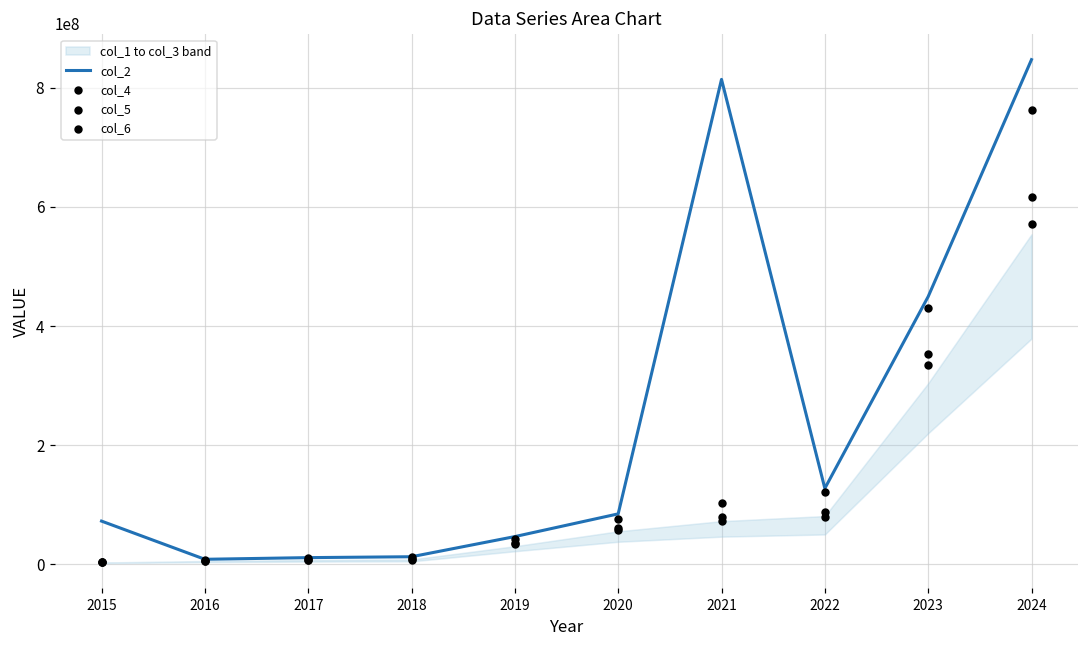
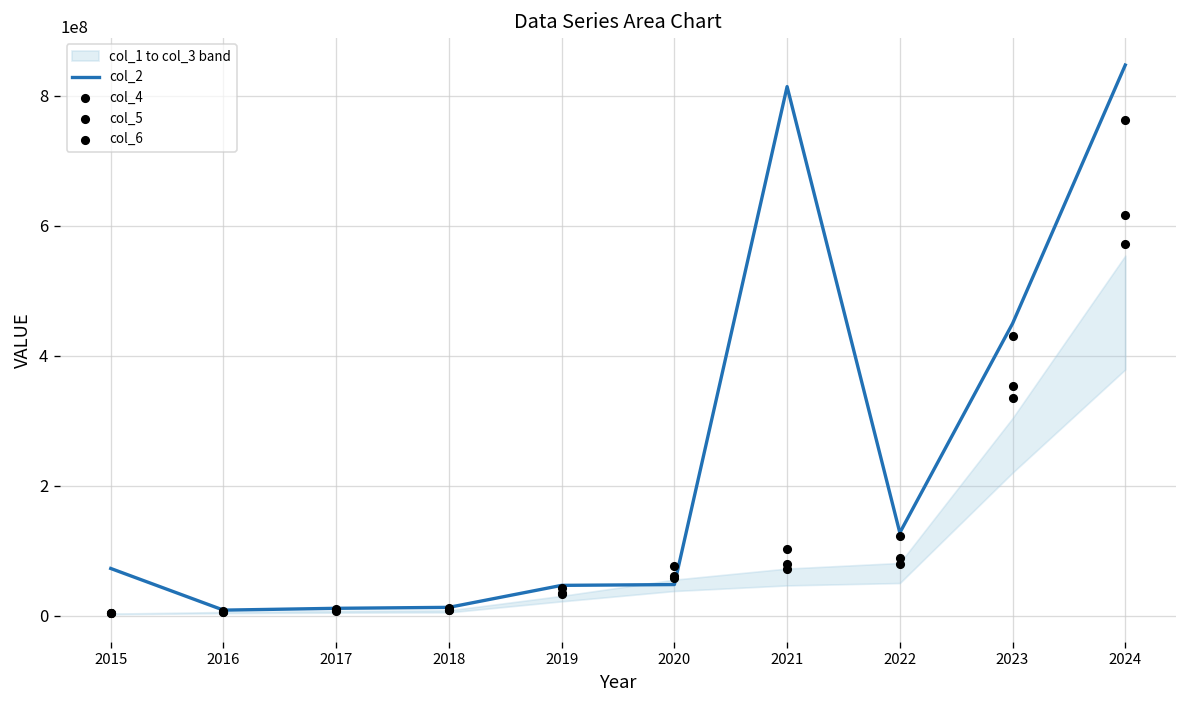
col_2, 2020: 80000000 -> 50000000
